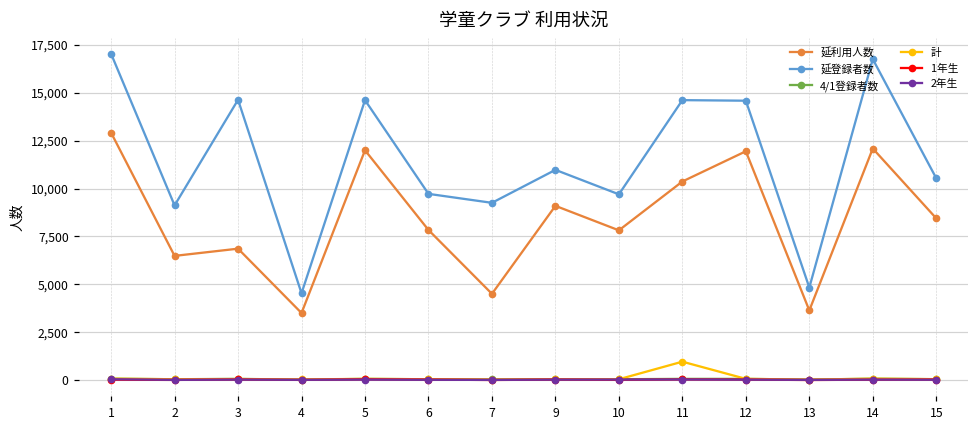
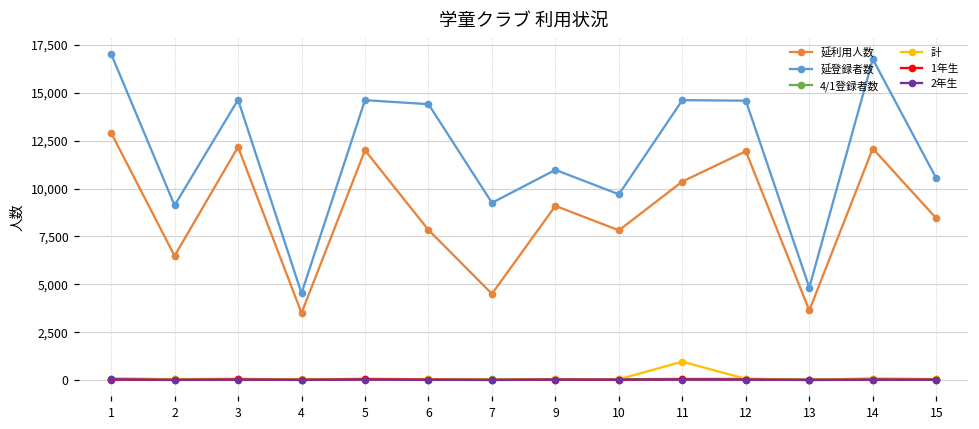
延利用人数, 3: 6,900 -> 12,200
延登録者数, 6: 9,700 -> 14,400
